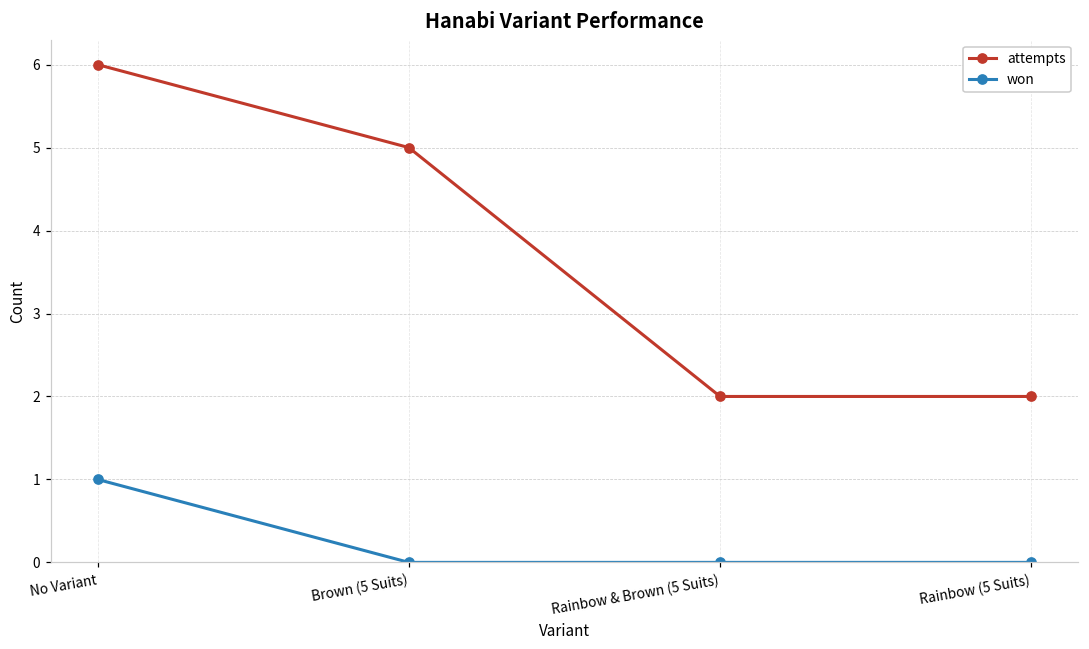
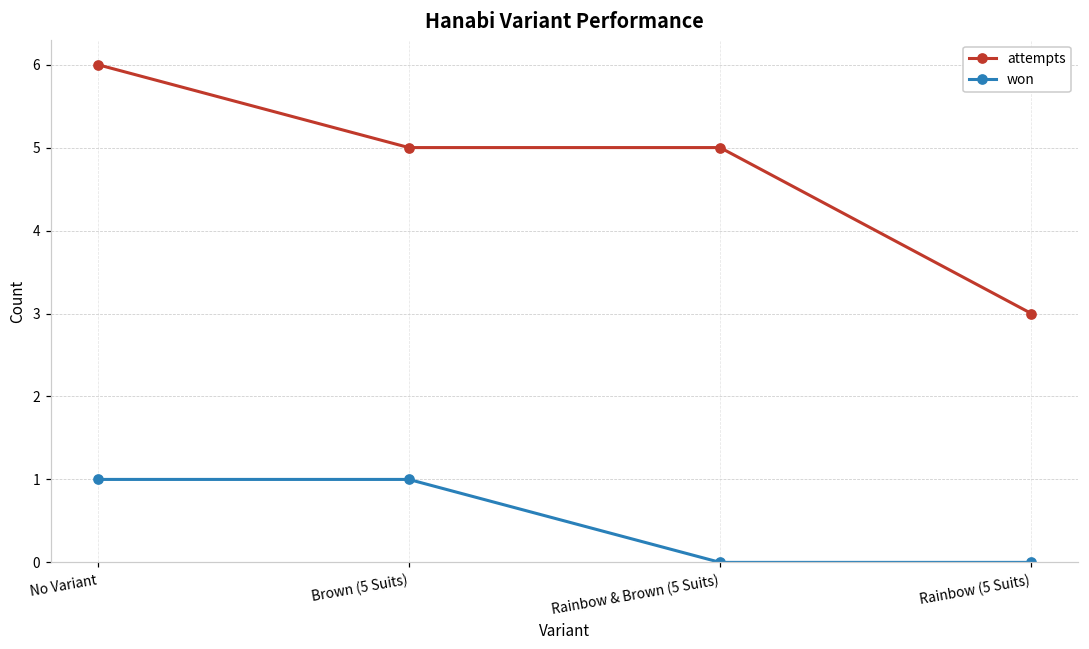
won, Brown (5 Suits): 0 -> 1
attempts, Rainbow & Brown (5 Suits): 2 -> 5
attempts, Rainbow (5 Suits): 2 -> 3
